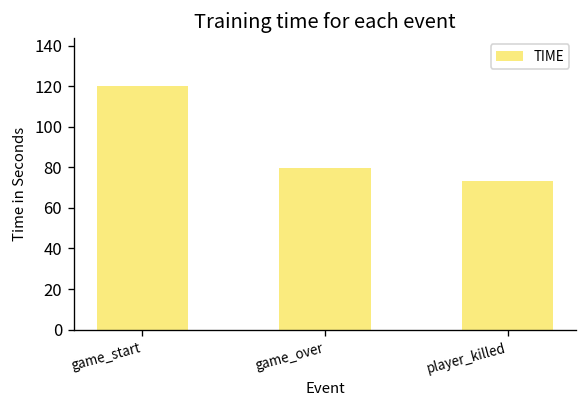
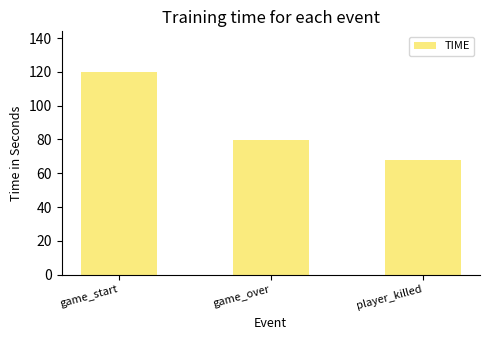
player_killed: 73 -> 68
